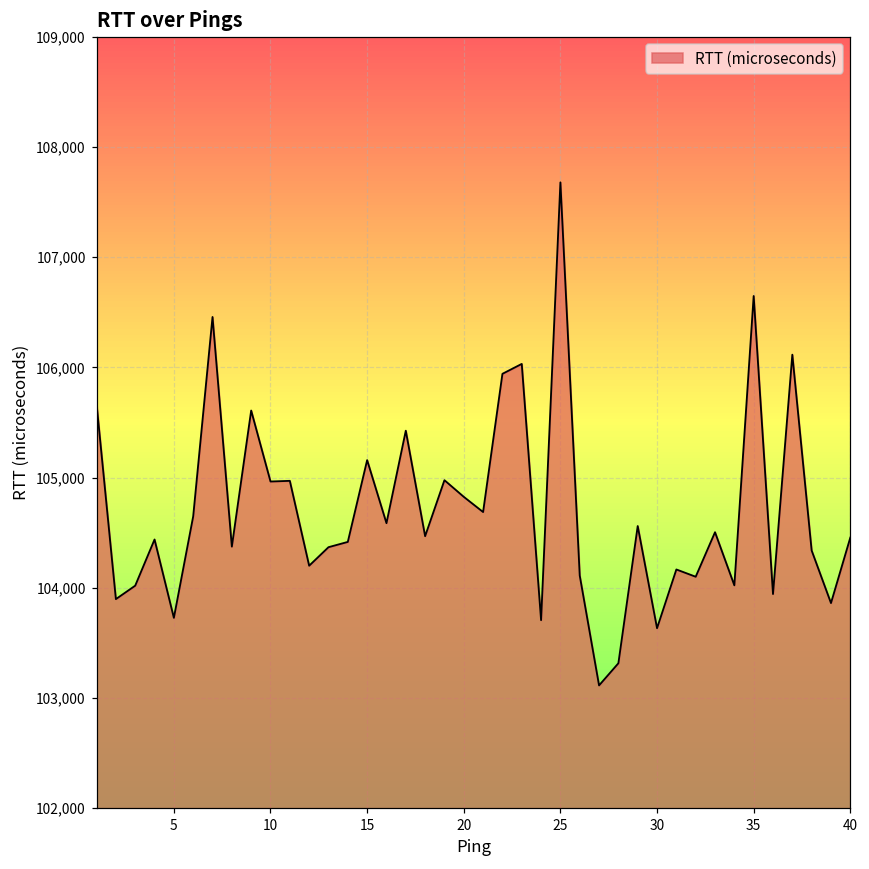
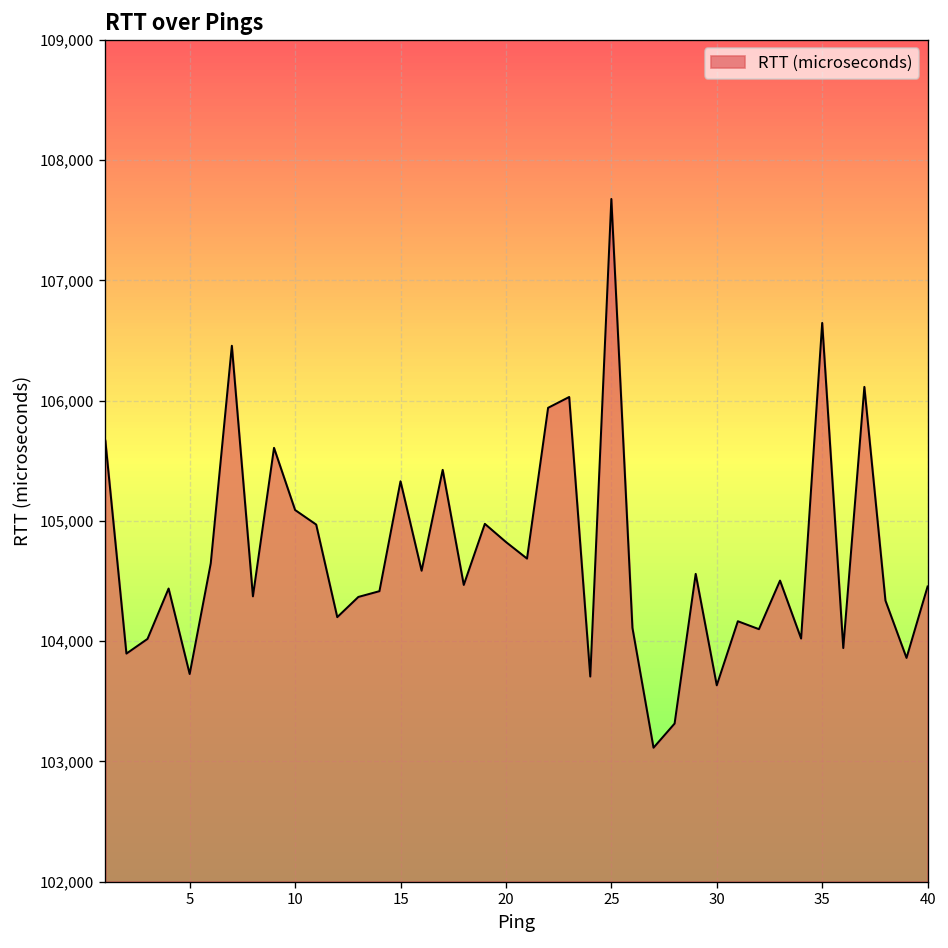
10: 104,960 -> 105,090
15: 105,160 -> 105,330
